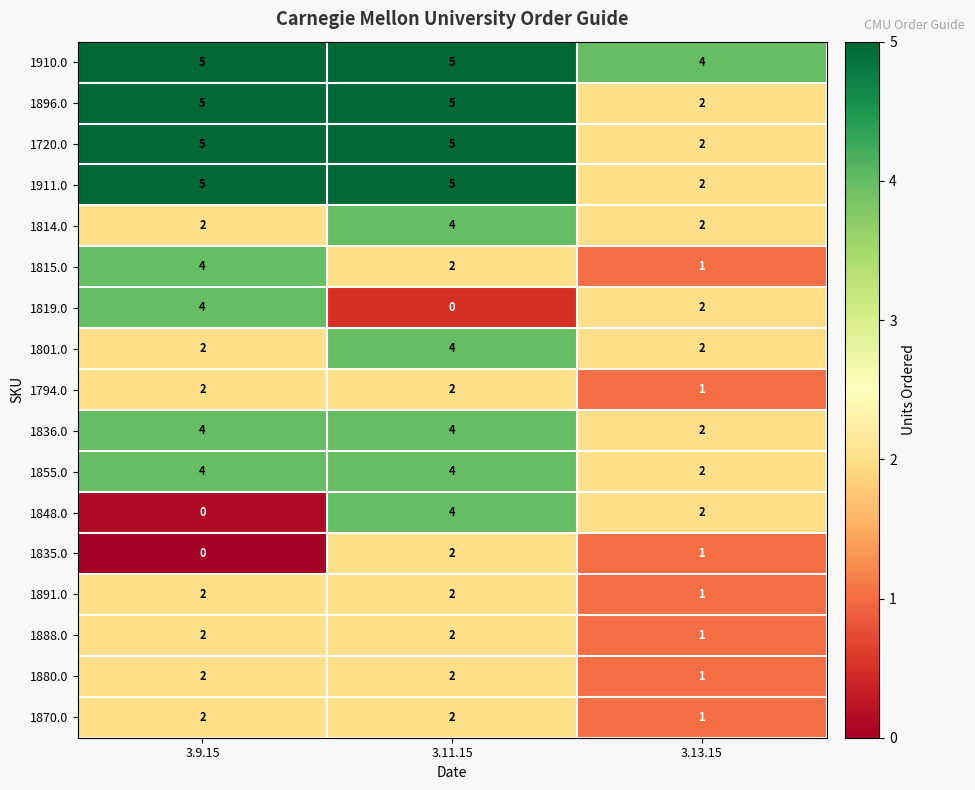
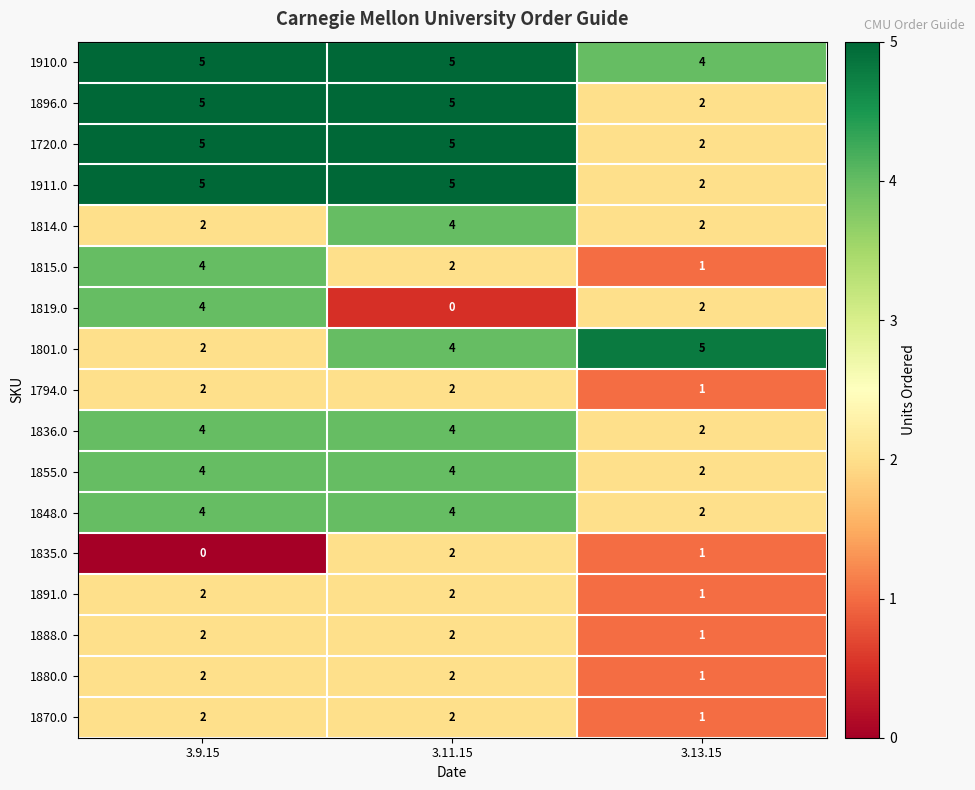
1801.0, 3.13.15: 2 -> 5
1848.0, 3.9.15: 0 -> 4
